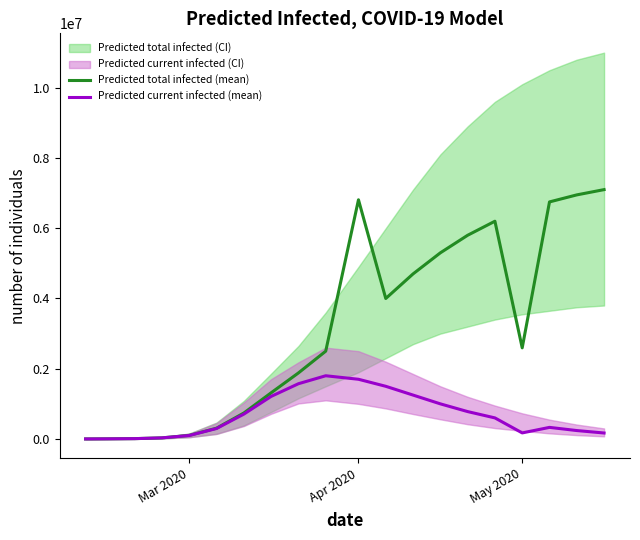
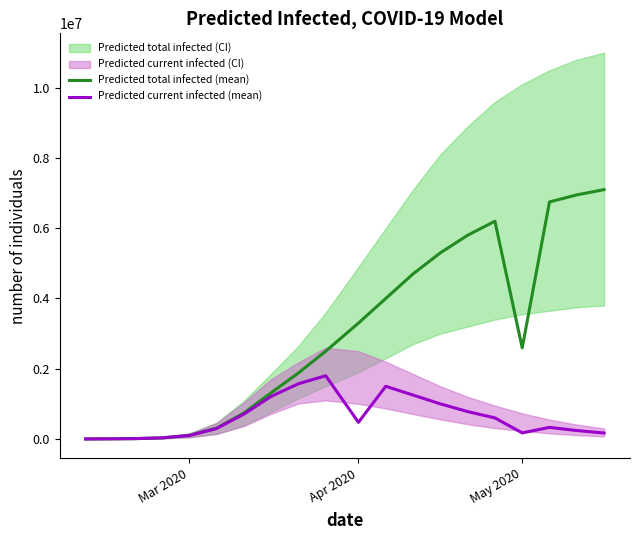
Predicted total infected (mean), Apr 2020: 6800000 -> 3300000
Predicted current infected (mean), Apr 2020: 1700000 -> 500000
